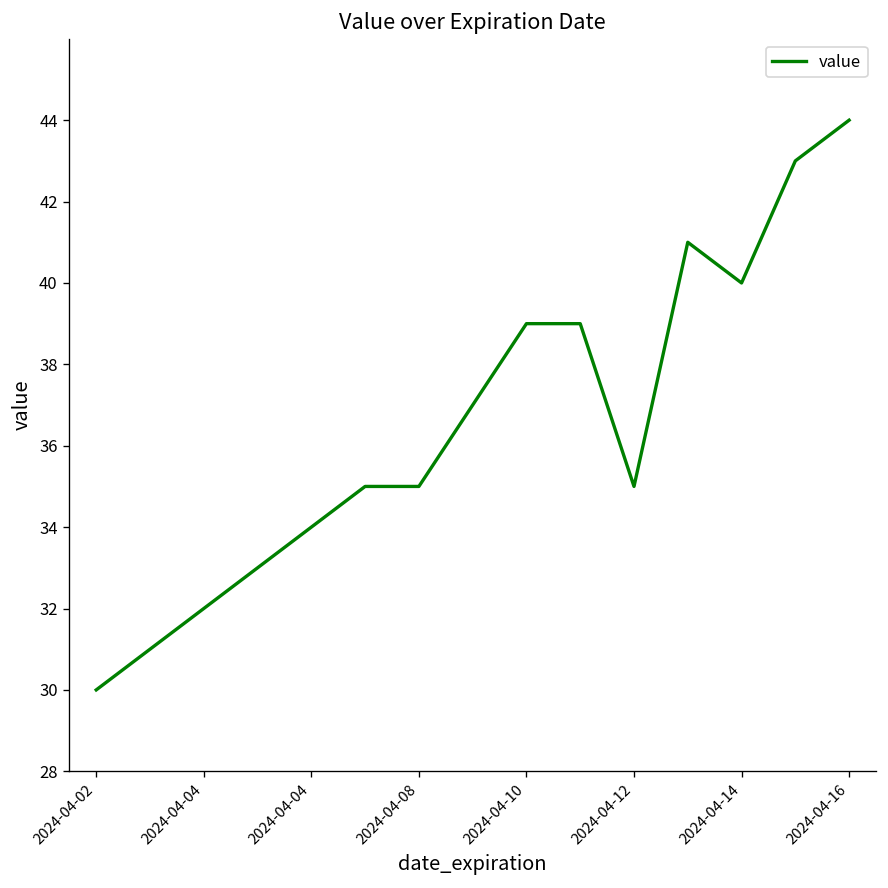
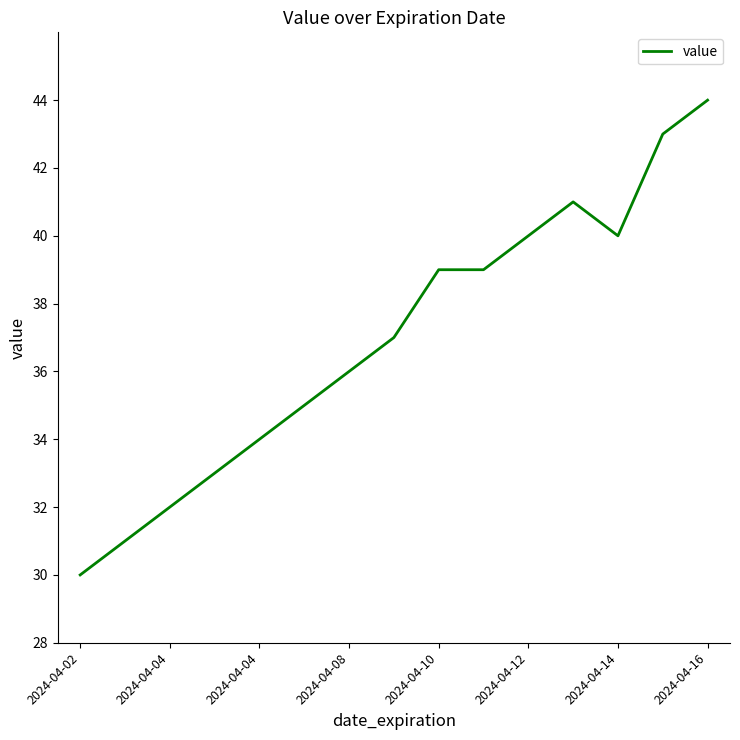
2024-04-08: 35 -> 36
2024-04-12: 35 -> 40
